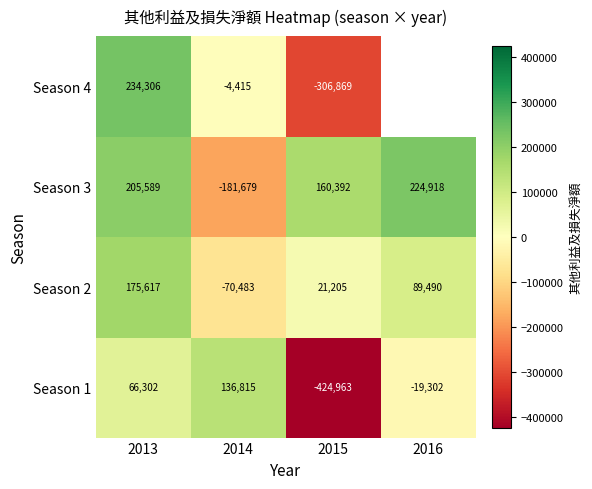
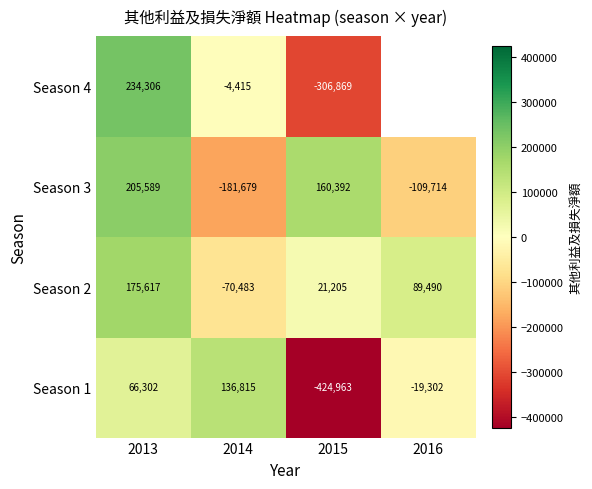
Season 3, 2016: 224,918 -> -109,714
